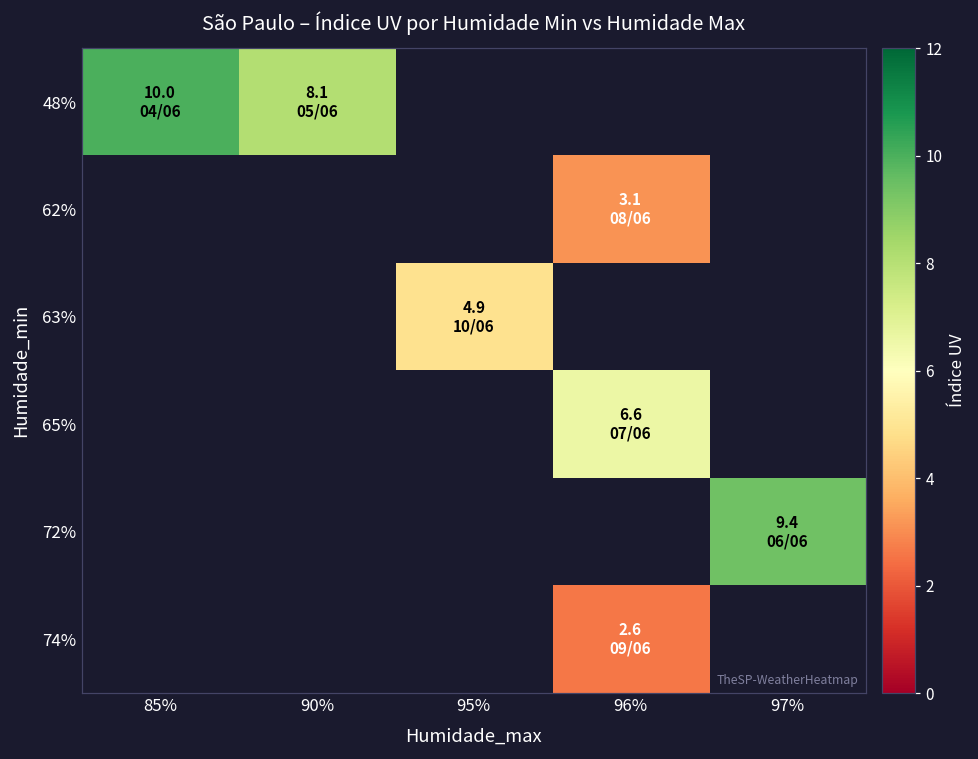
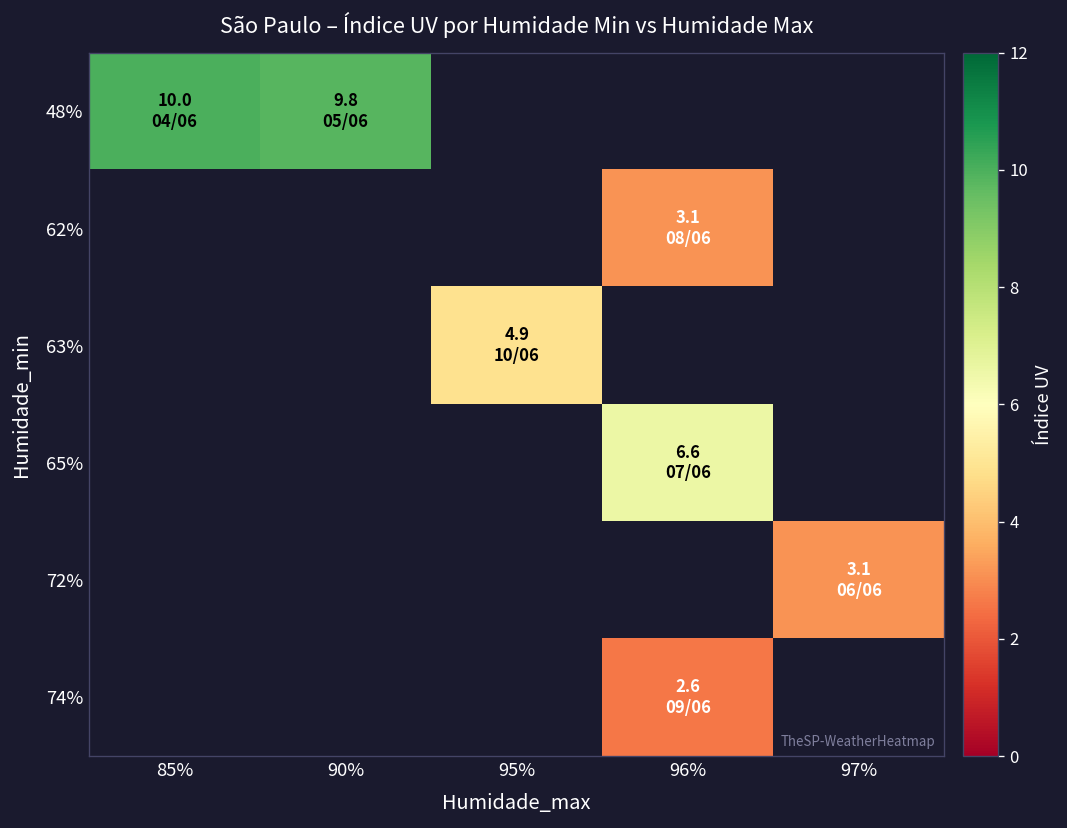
48%, 90%: 8.1 -> 9.8
72%, 97%: 9.4 -> 3.1
